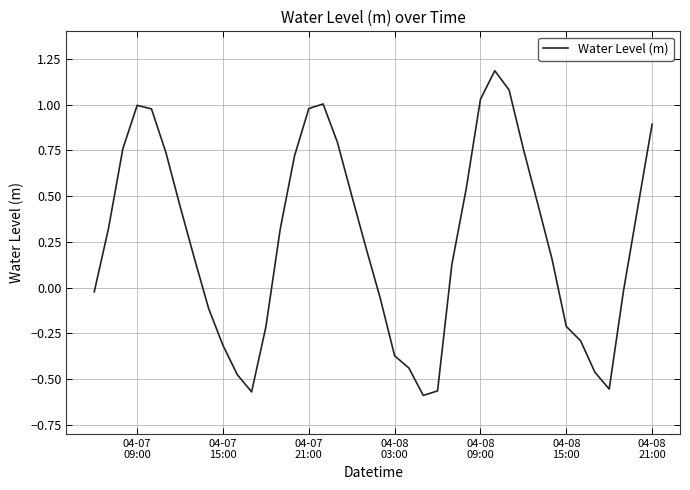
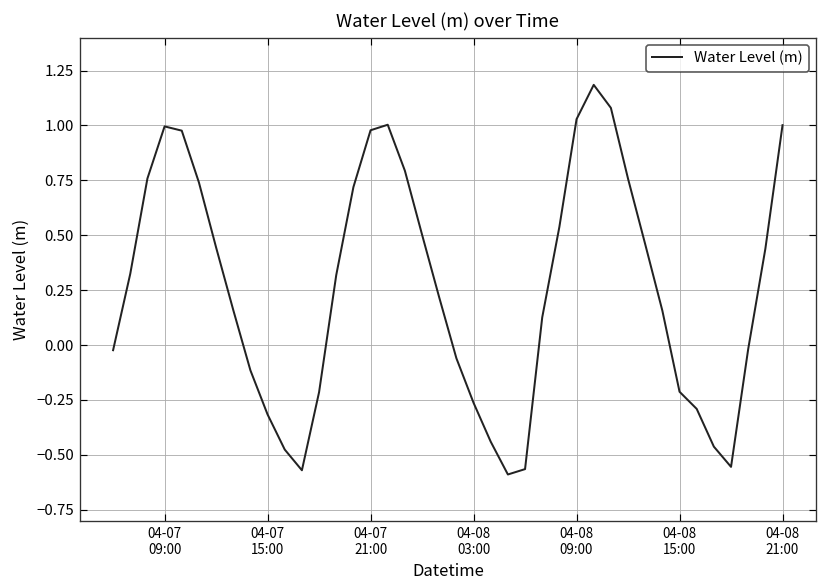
04-08 03:00: -0.37 -> -0.26
04-08 21:00: 0.89 -> 1.00
